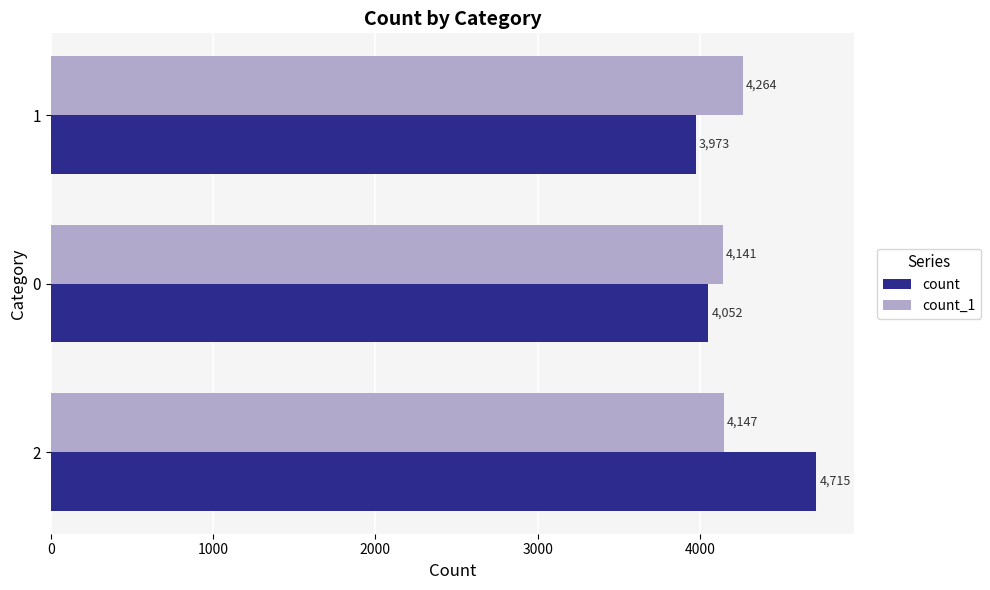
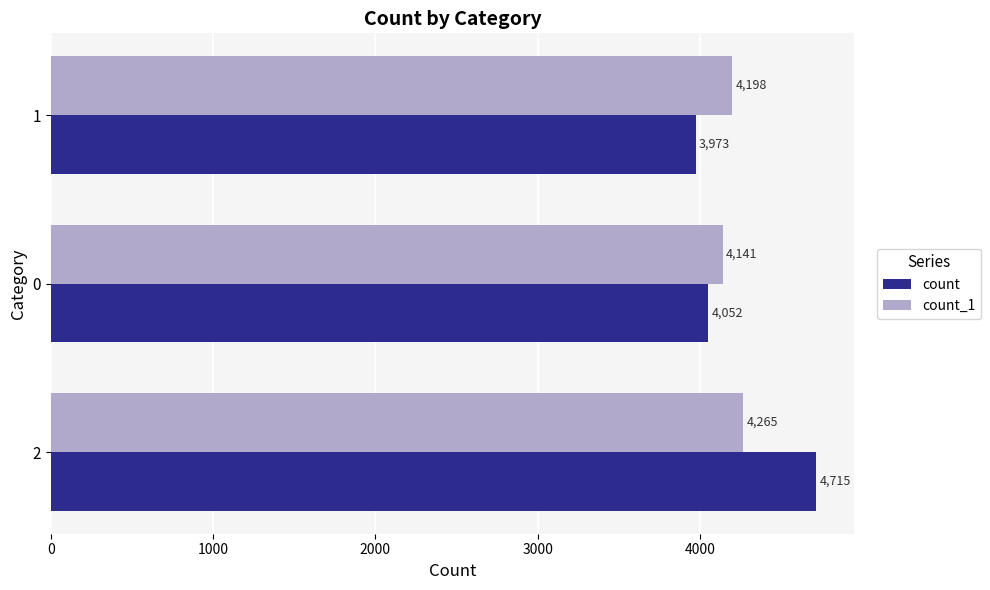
count_1, 1: 4,264 -> 4,198
count_1, 2: 4,147 -> 4,265
